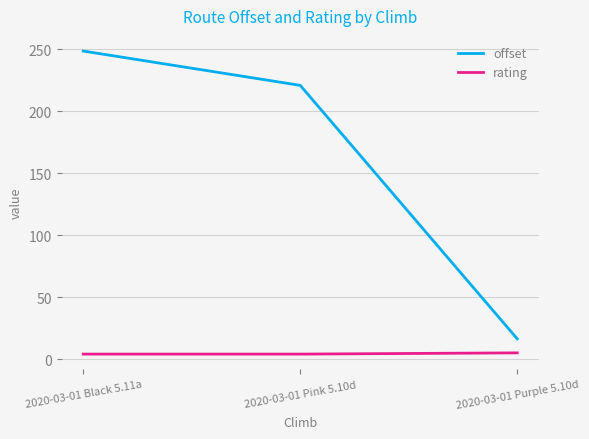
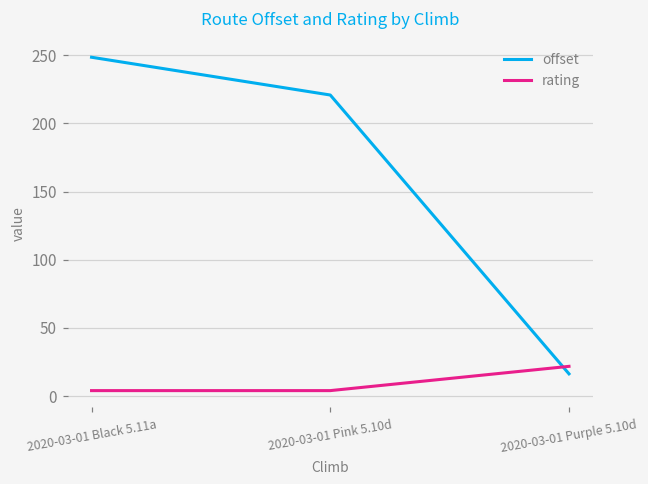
rating, 2020-03-01 Purple 5.10d: 5 -> 22
